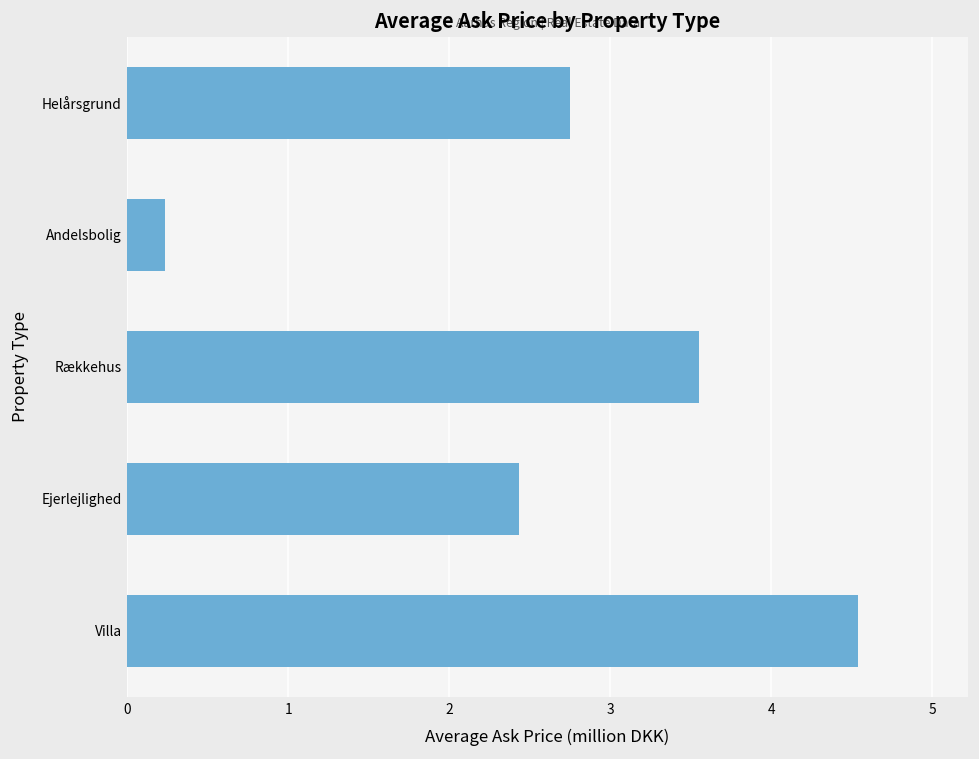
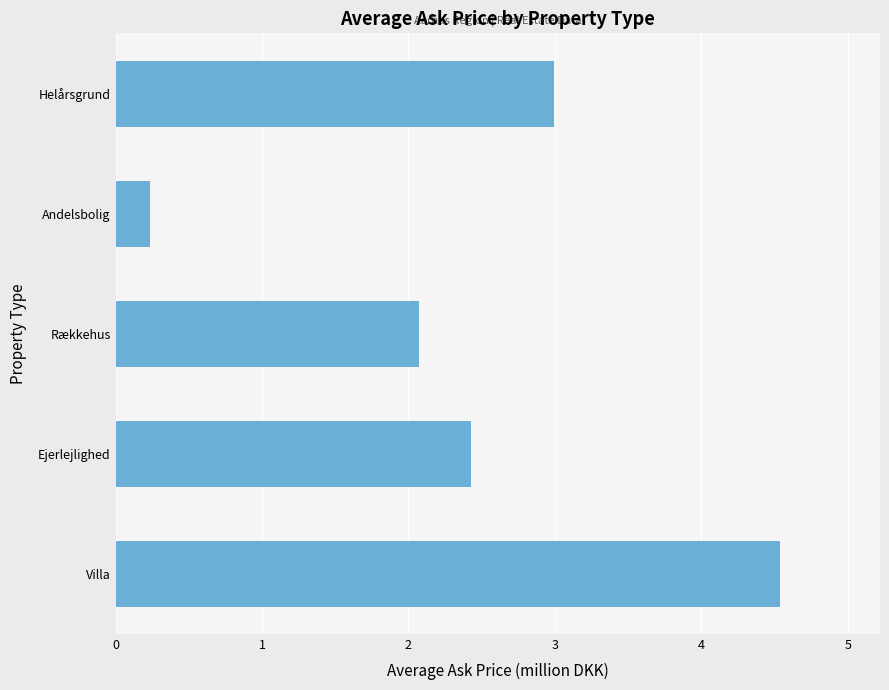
Helårsgrund: 2.75 -> 3.00
Rækkehus: 3.55 -> 2.07
